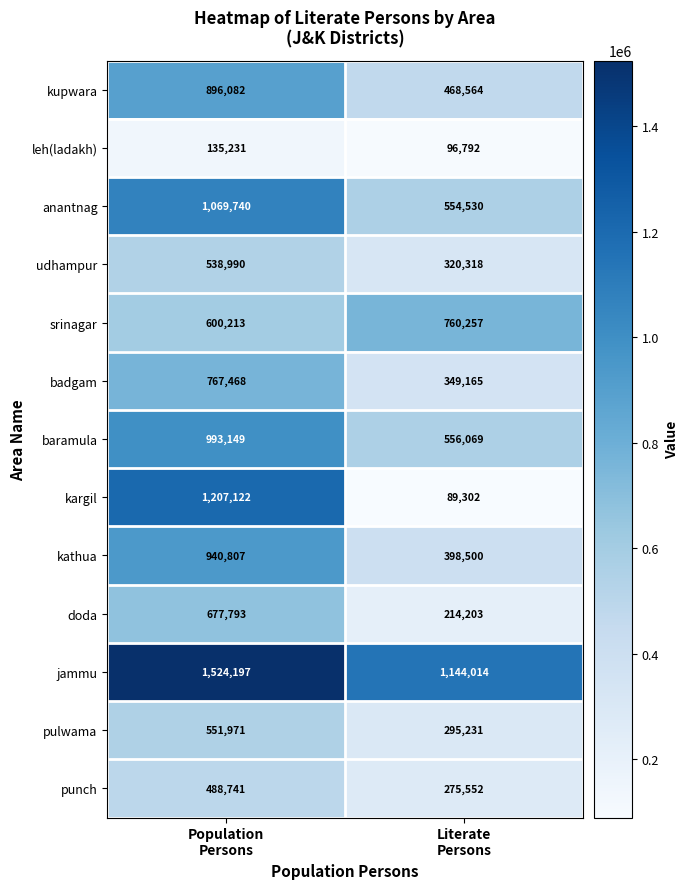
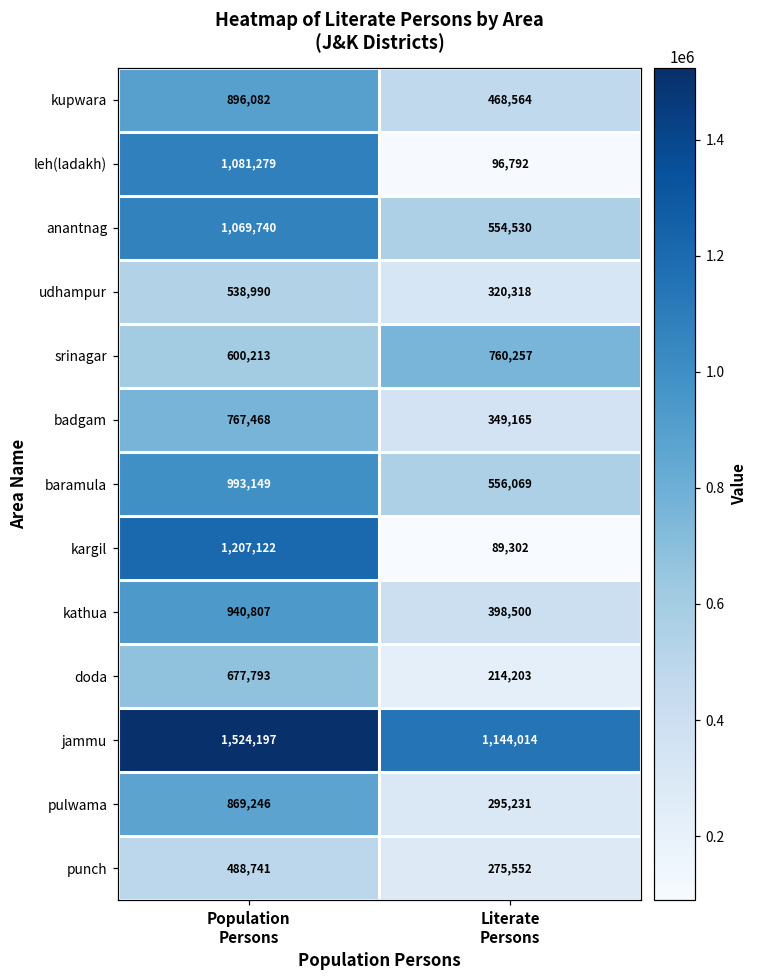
leh(ladakh), Population Persons: 135,231 -> 1,081,279
pulwama, Population Persons: 551,971 -> 869,246
